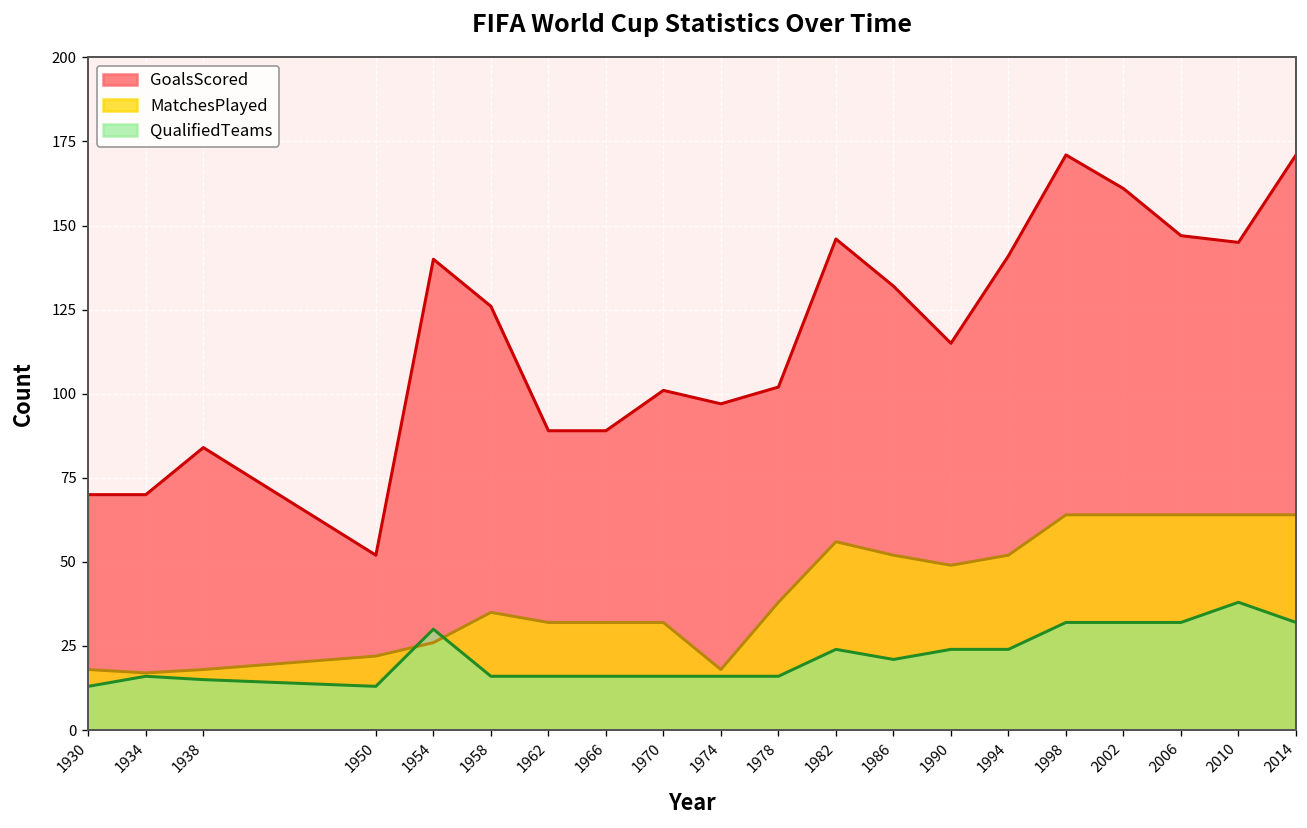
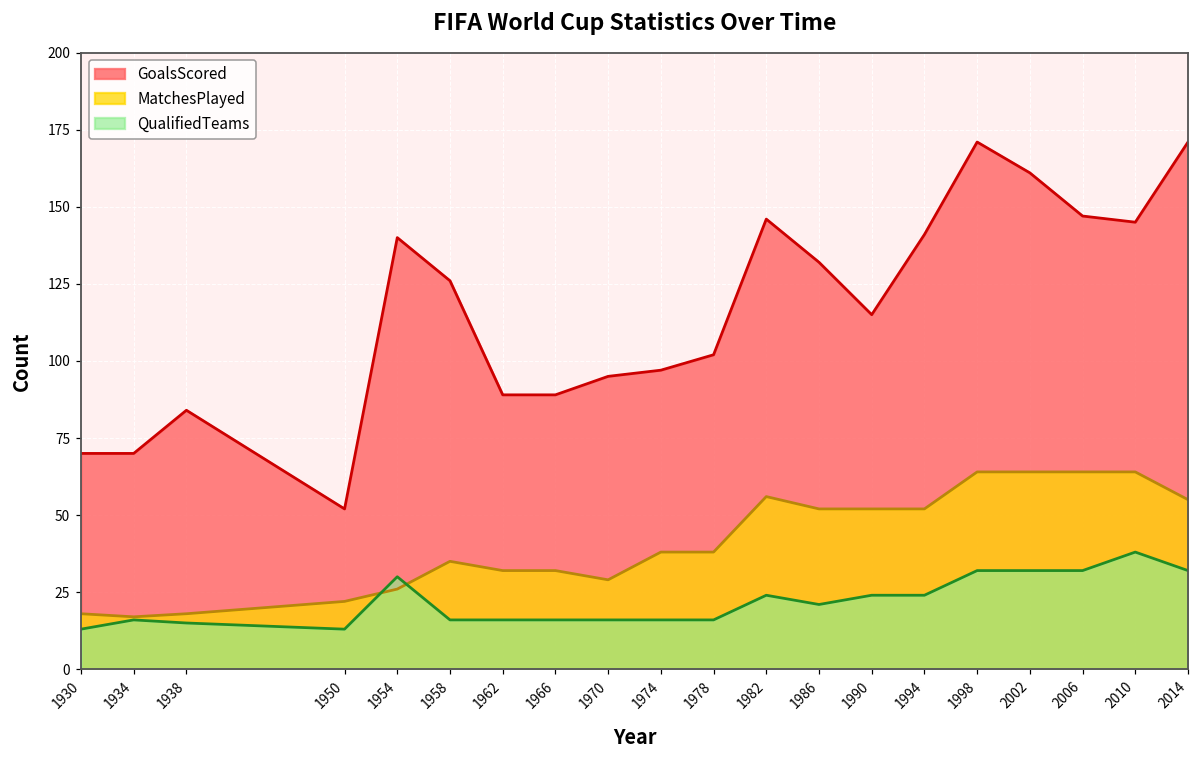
GoalsScored, 1970: 101 -> 95
MatchesPlayed, 1970: 32 -> 29
MatchesPlayed, 1974: 18 -> 38
MatchesPlayed, 1990: 49 -> 52
MatchesPlayed, 2014: 64 -> 55
